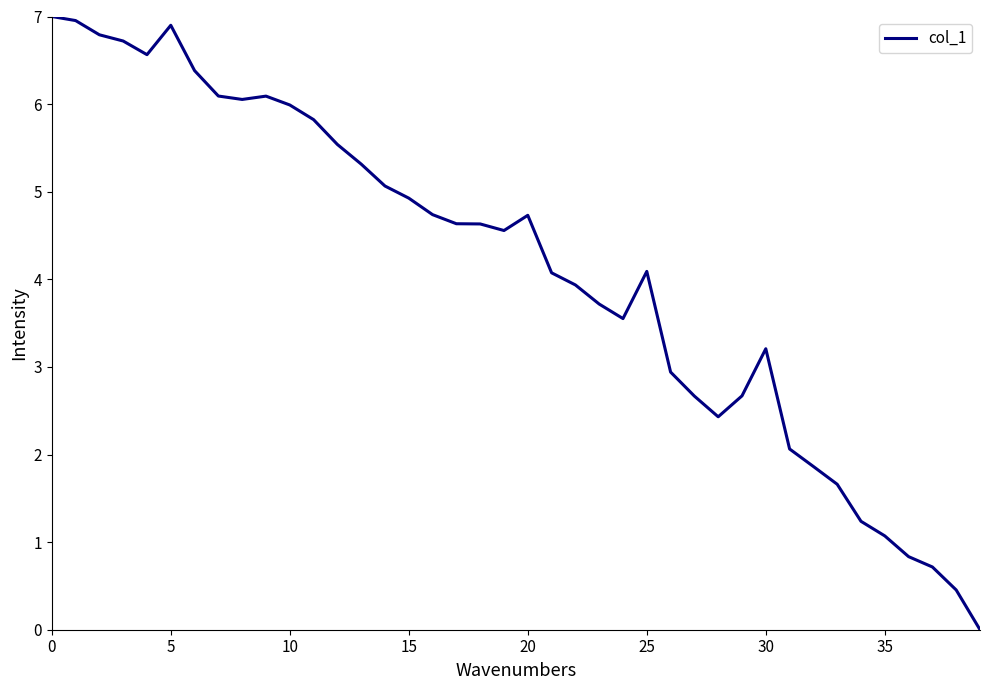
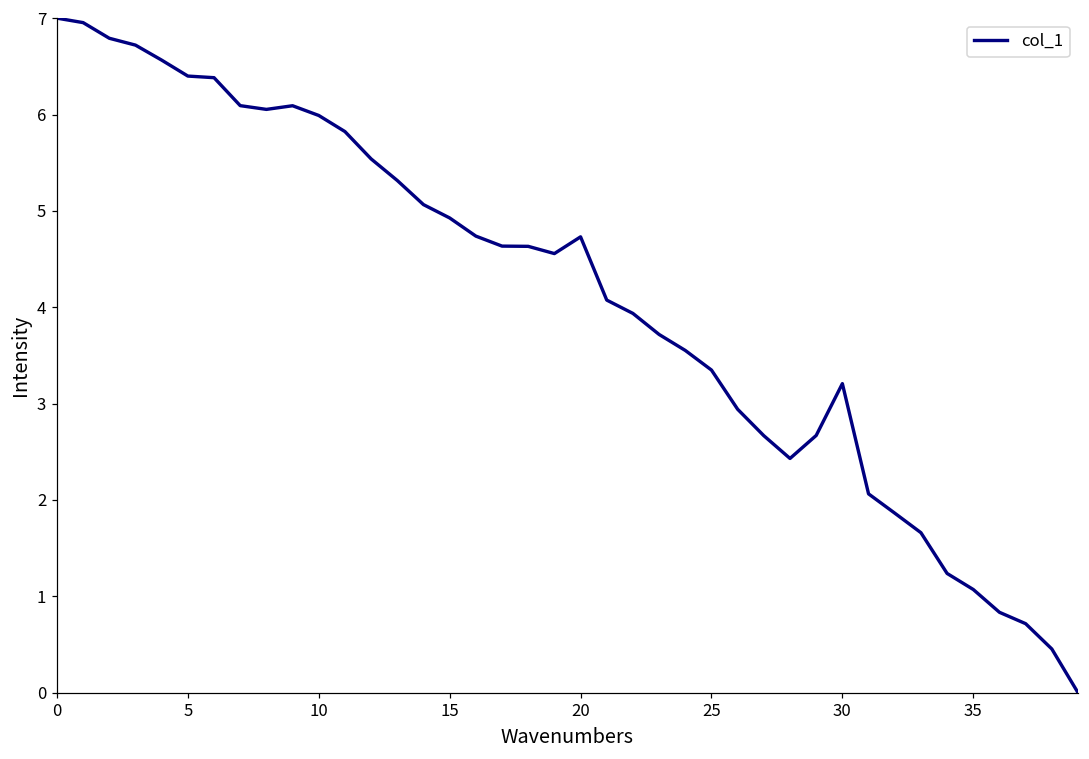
5: 6.9 -> 6.4
25: 4.1 -> 3.3
